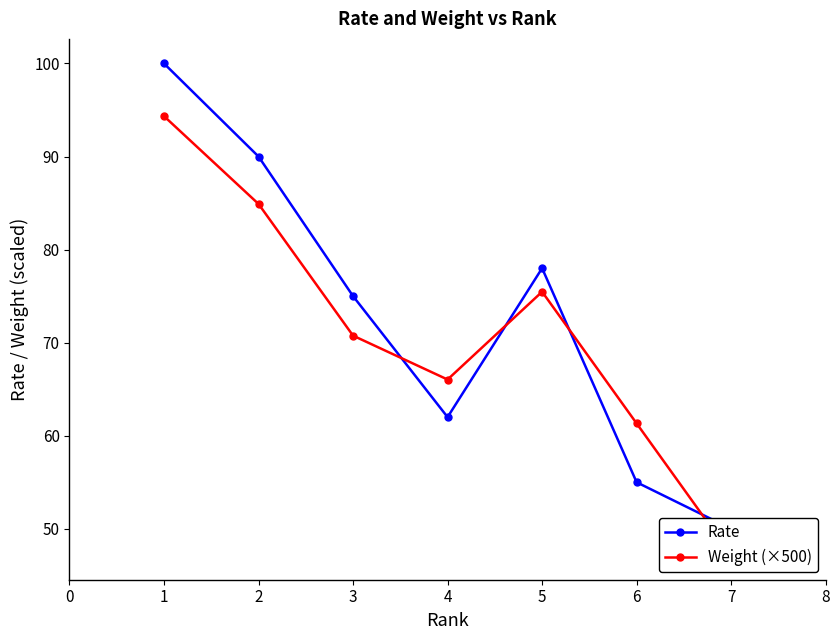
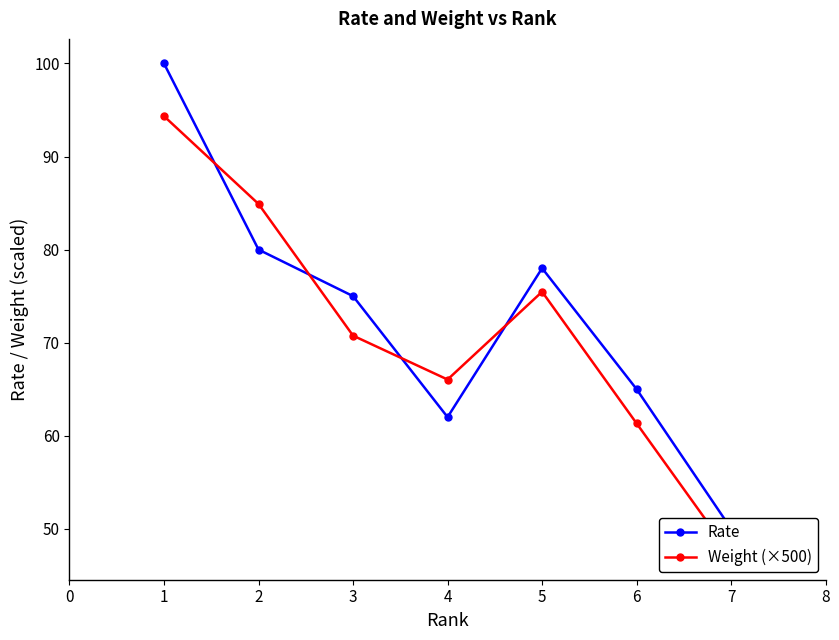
Rate, 2: 90 -> 80
Rate, 6: 55 -> 65
